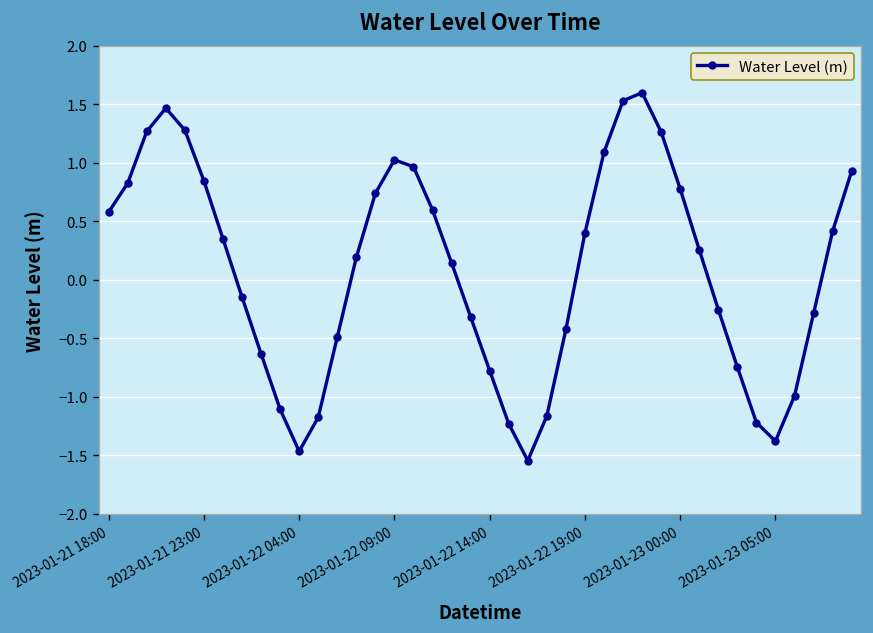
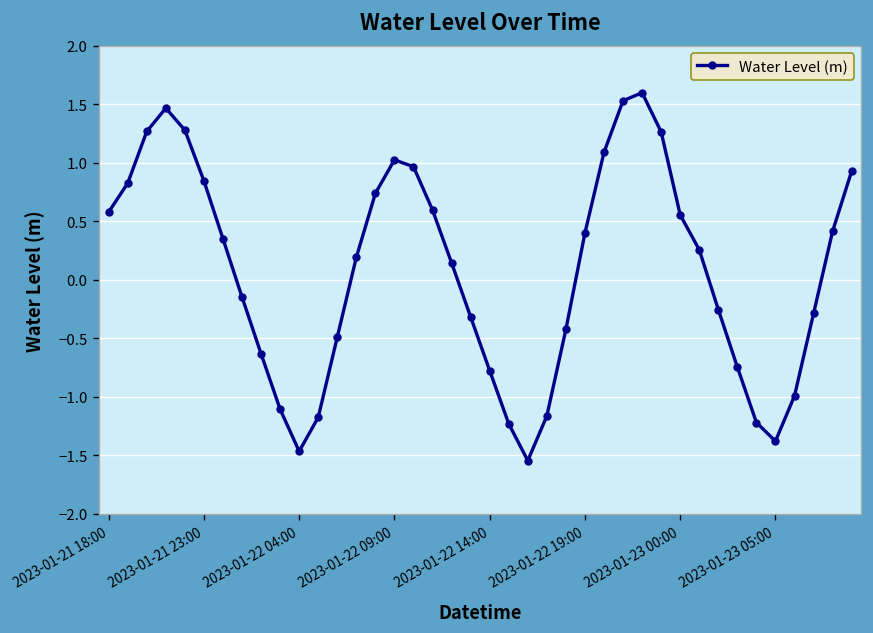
2023-01-23 00:00: 0.8 -> 0.6
